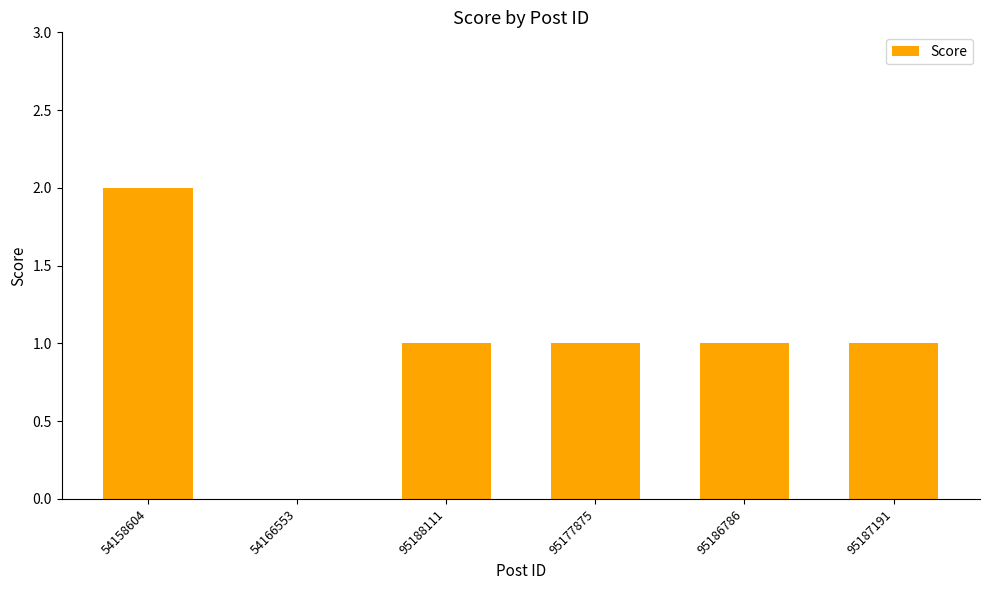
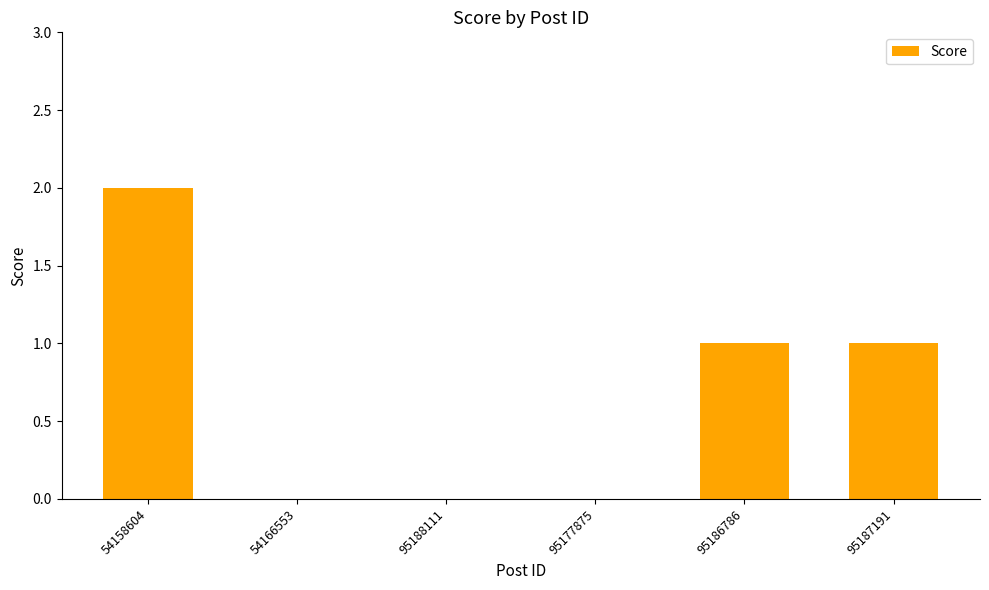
95188111: 1 -> 0
95177875: 1 -> 0
